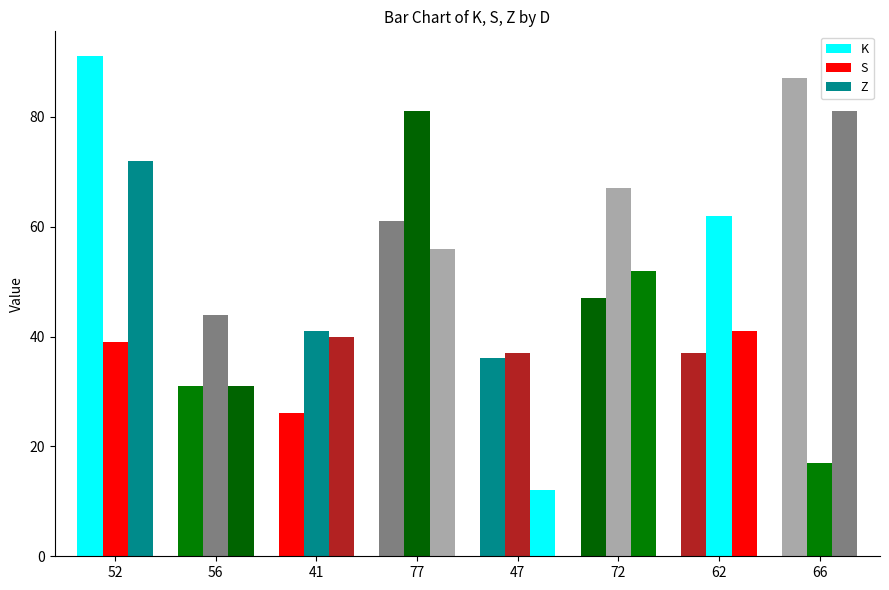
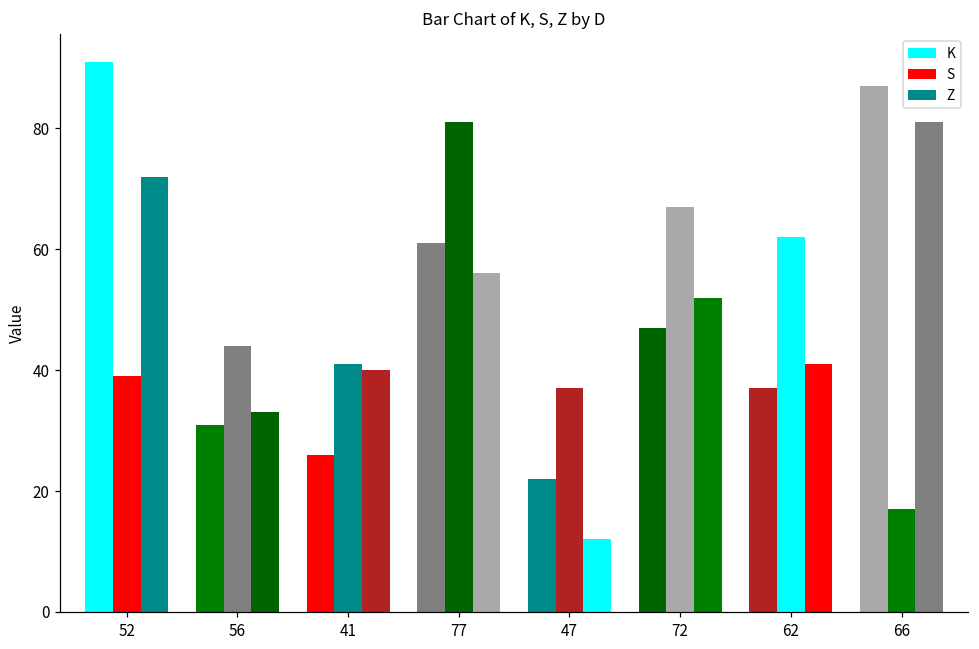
Z, 56: 31 -> 33
K, 47: 36 -> 22
